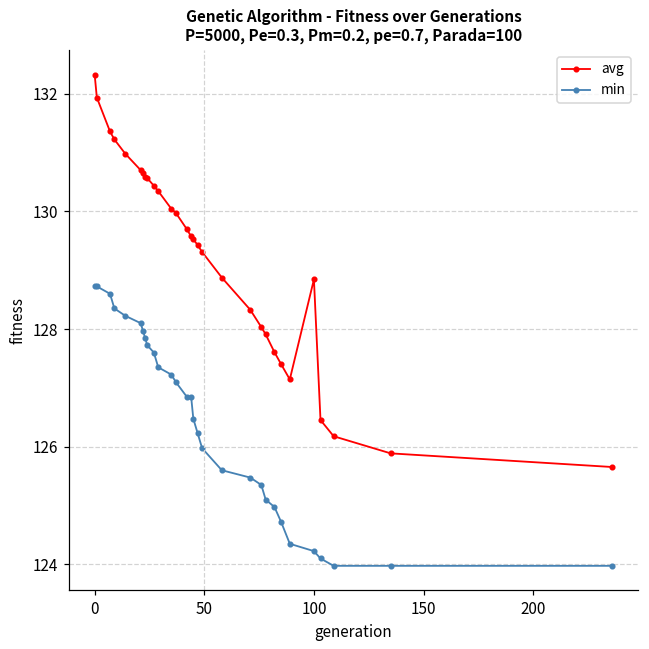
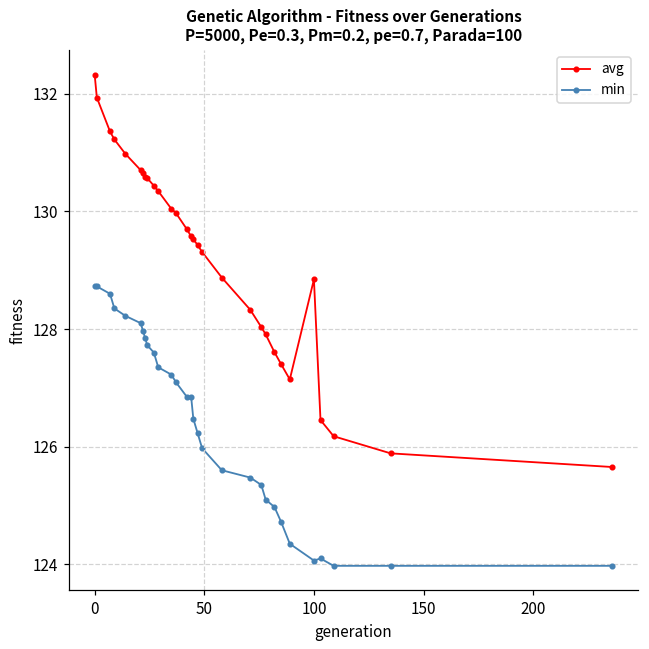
min, 100: 124.2 -> 124.1
